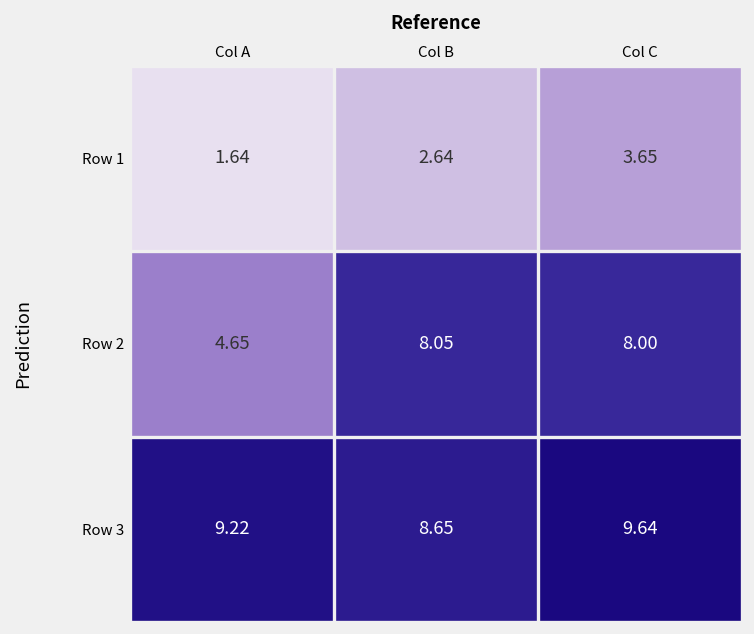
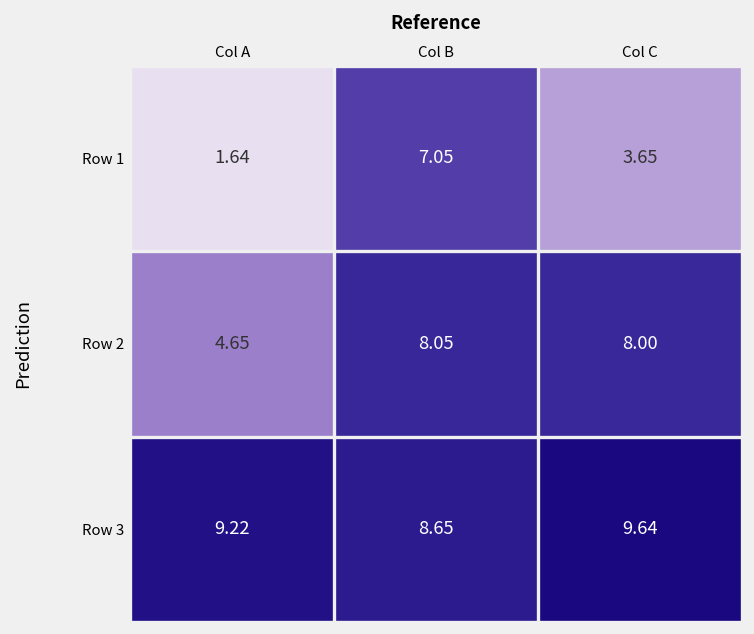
Row 1, Col B: 2.64 -> 7.05
